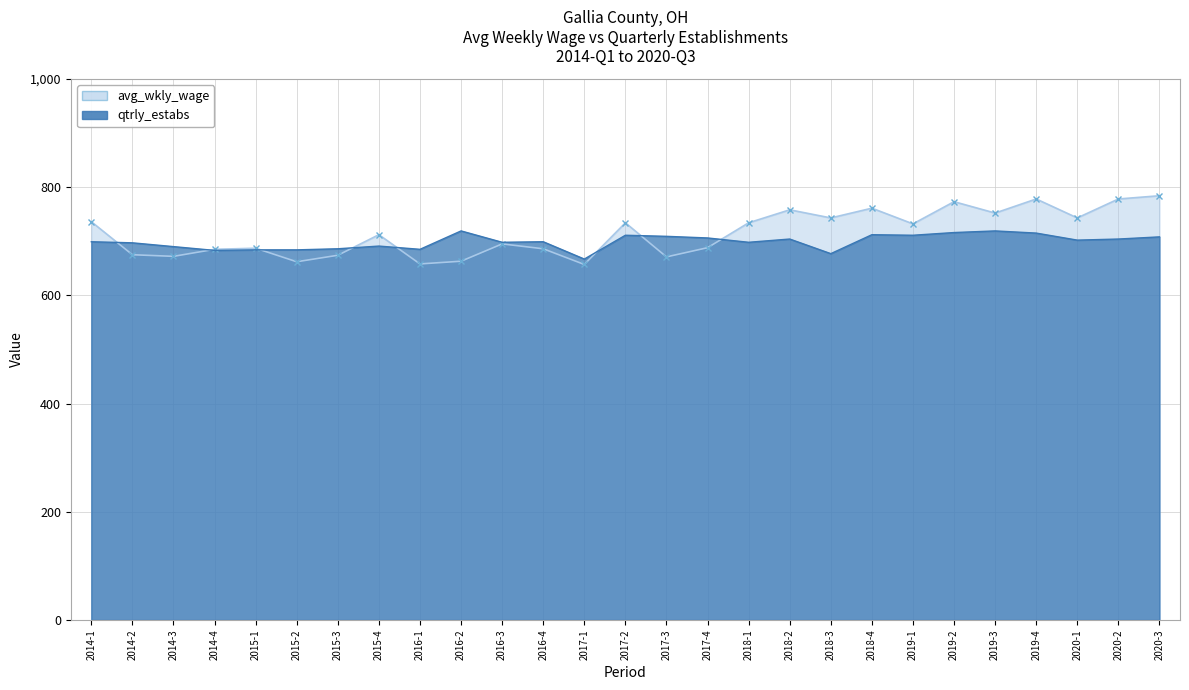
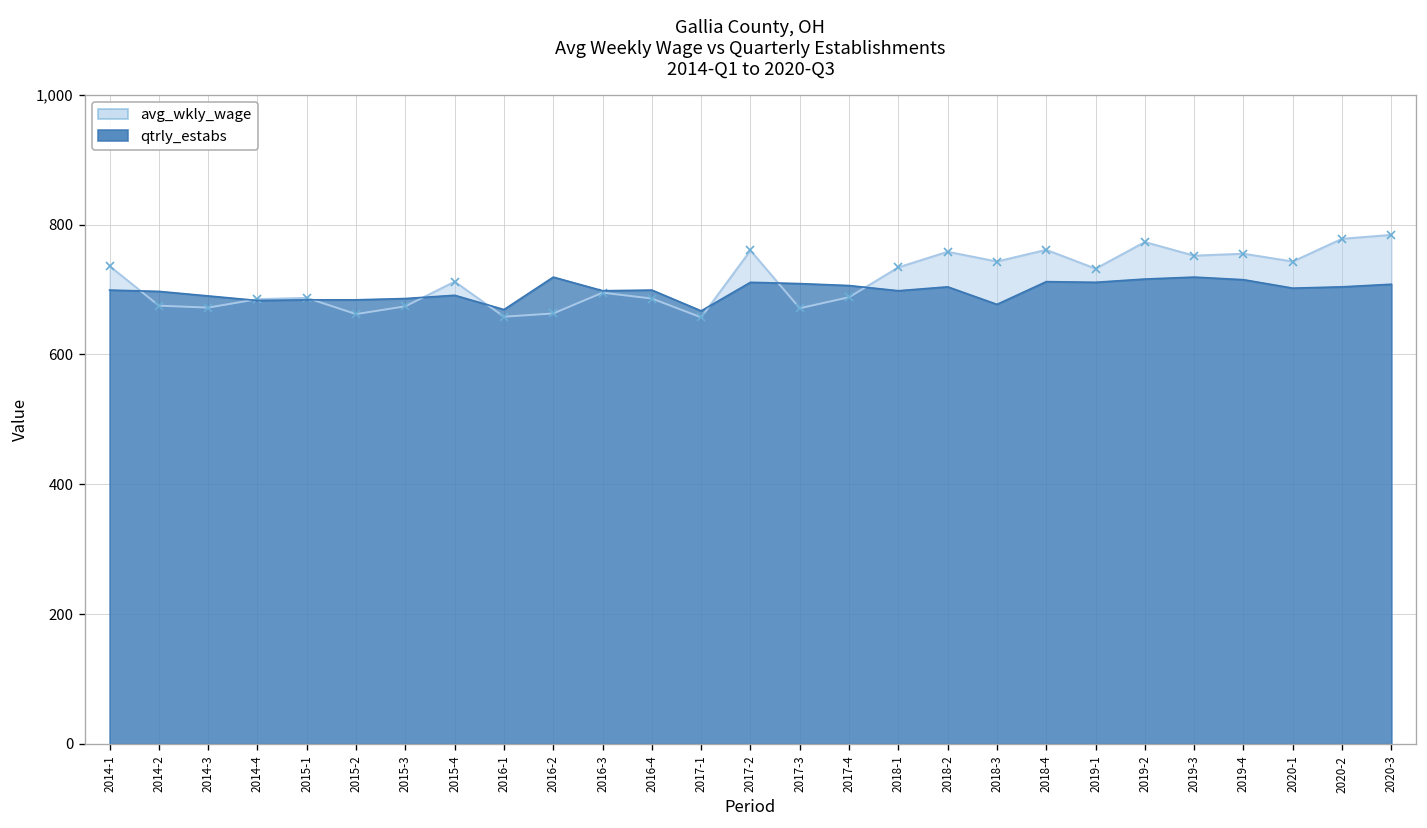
qtrly_estabs, 2016-1: 690 -> 670
avg_wkly_wage, 2017-2: 730 -> 760
avg_wkly_wage, 2019-4: 780 -> 760
